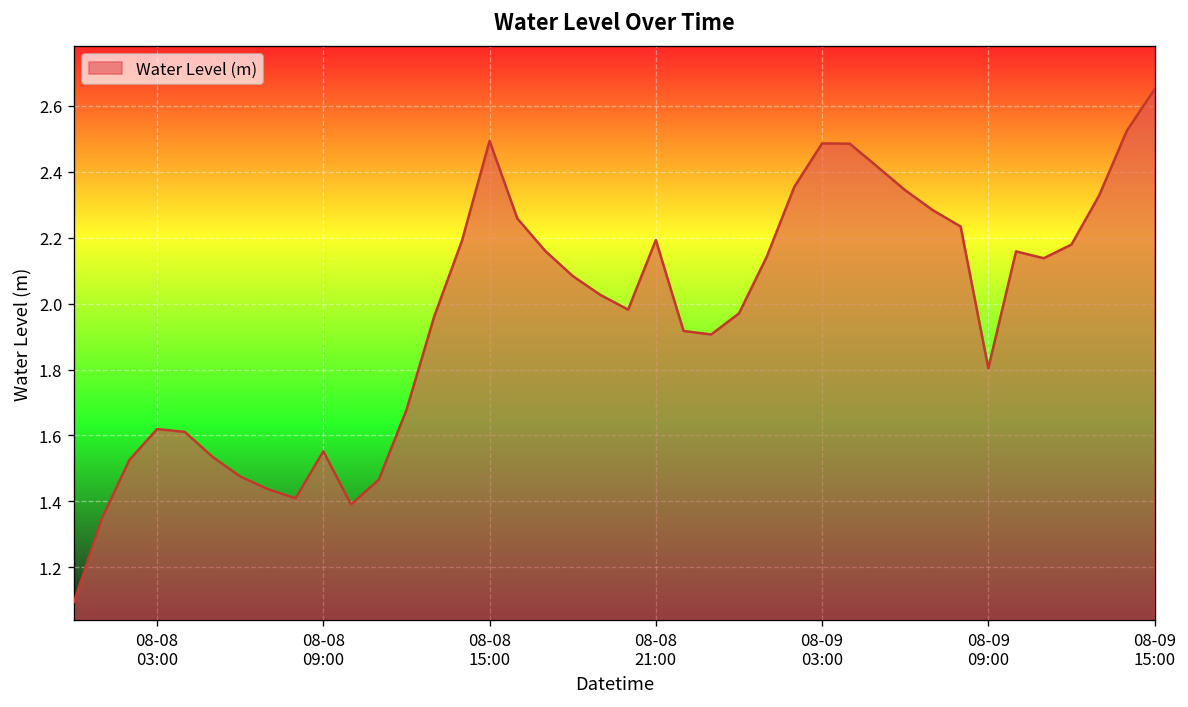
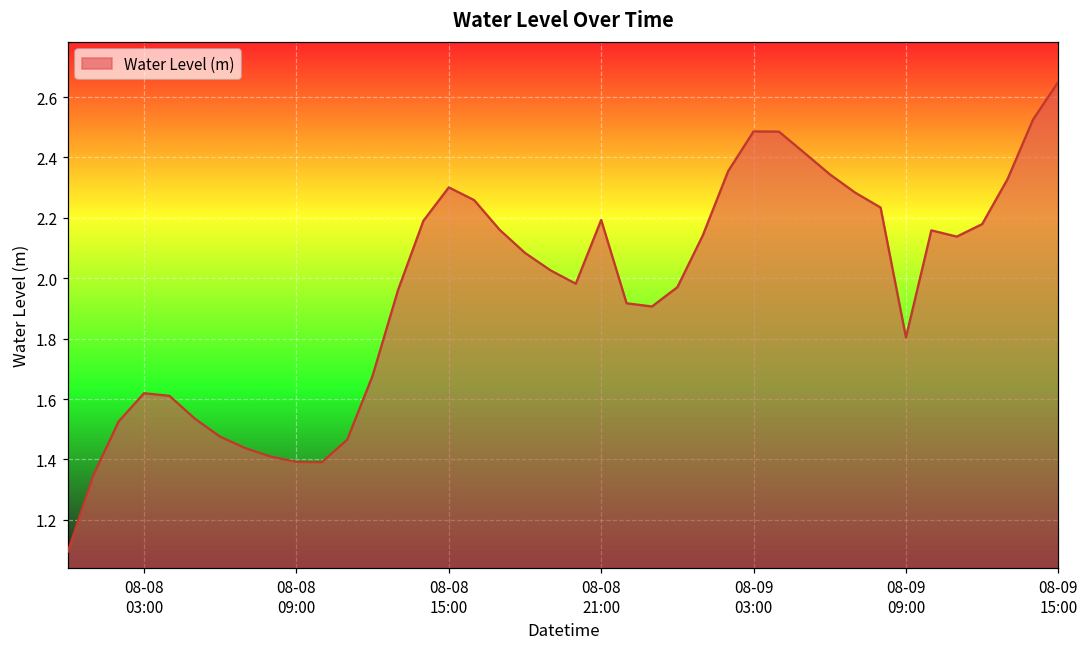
08-08 09:00: 1.55 -> 1.39
08-08 15:00: 2.49 -> 2.30
